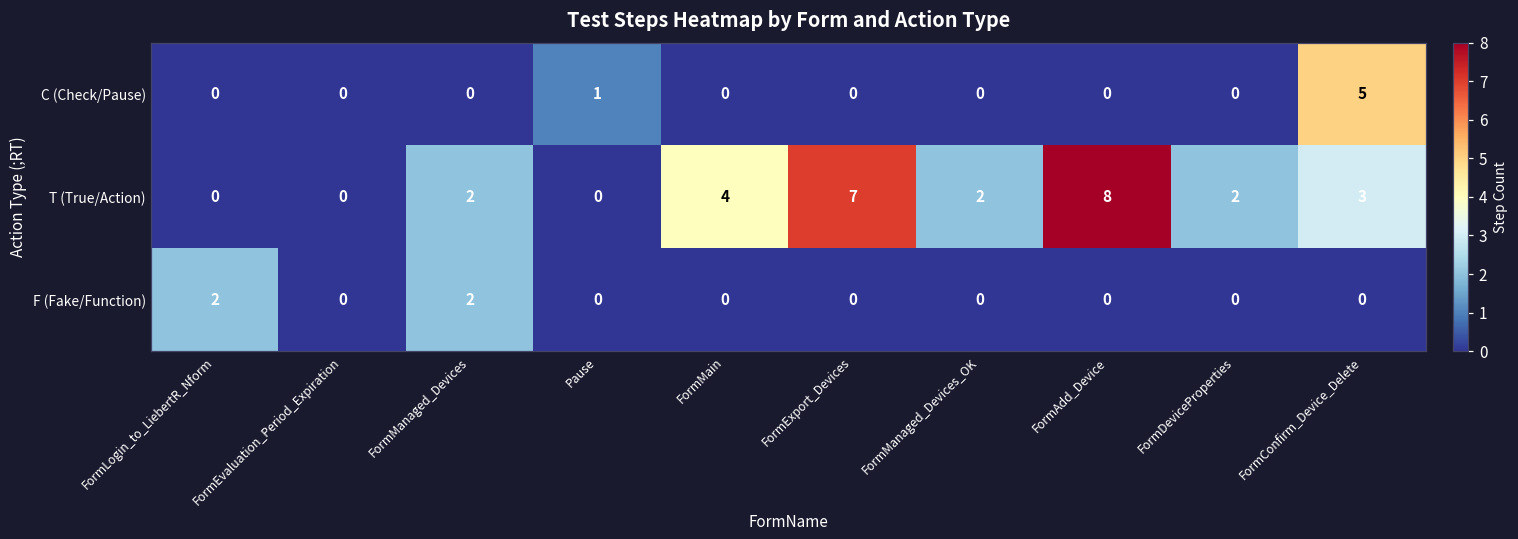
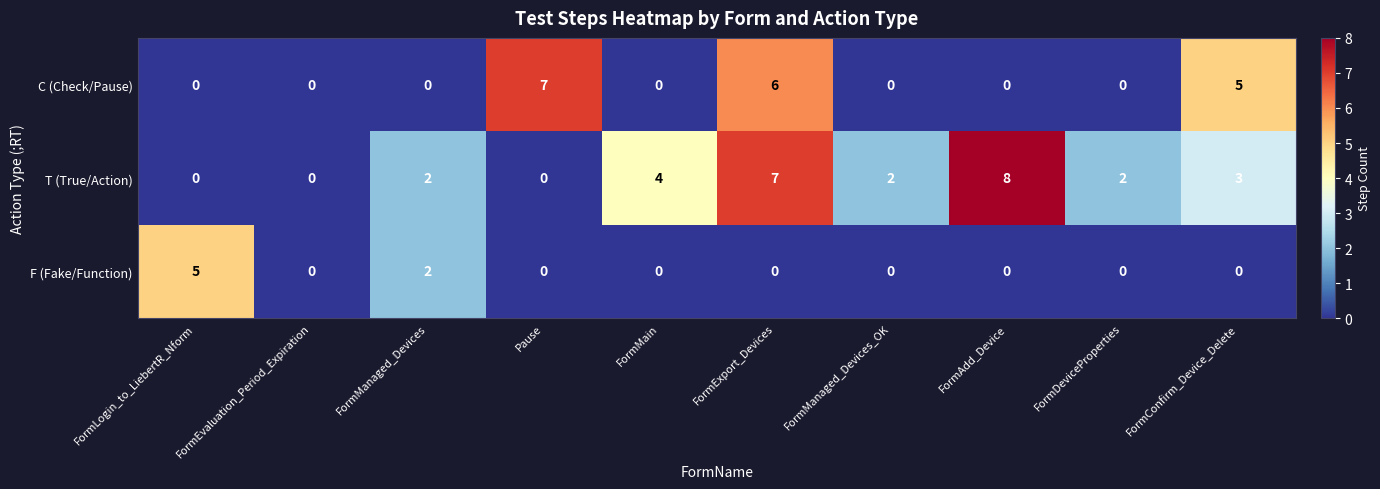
C (Check/Pause), Pause: 1 -> 7
C (Check/Pause), FormExport_Devices: 0 -> 6
F (Fake/Function), FormLogin_to_LiebertR_Nform: 2 -> 5
